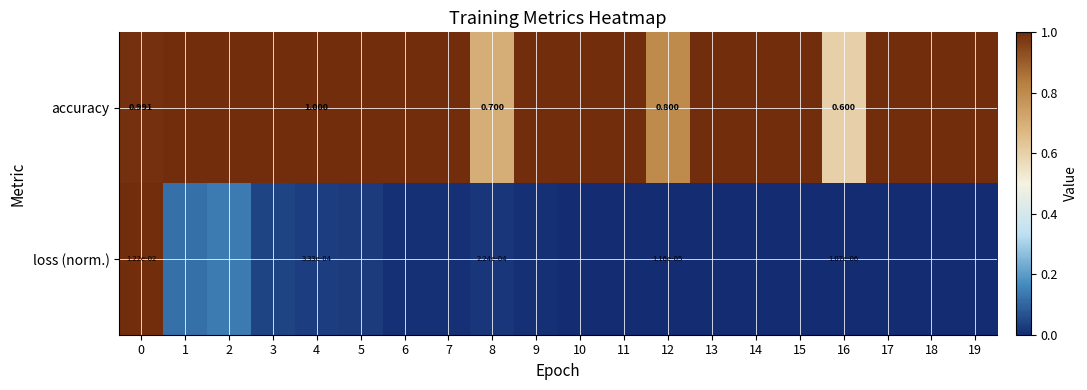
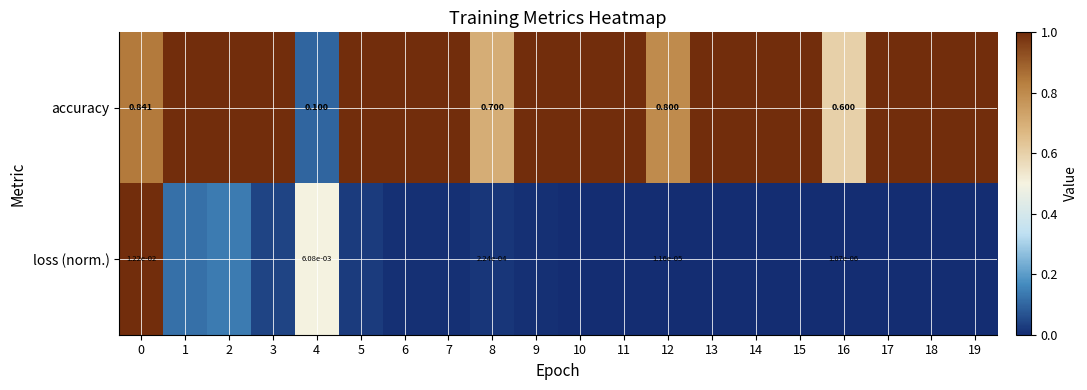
accuracy, 0: 0.991 -> 0.841
accuracy, 4: 1.000 -> 0.100
loss (norm.), 4: 3.33e-04 -> 6.08e-03
